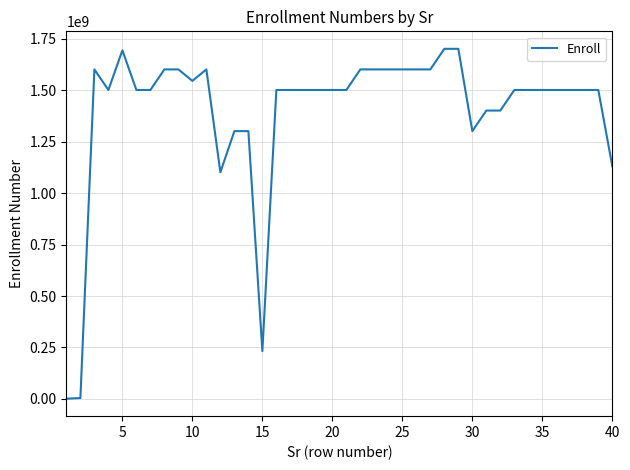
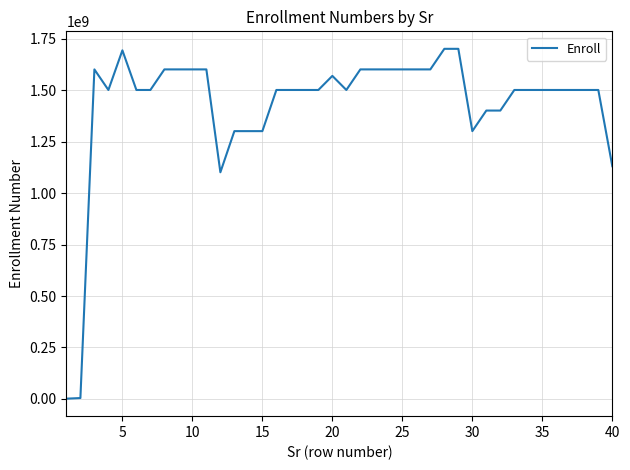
10: 1550000000 -> 1600000000
15: 230000000 -> 1300000000
20: 1500000000 -> 1570000000
